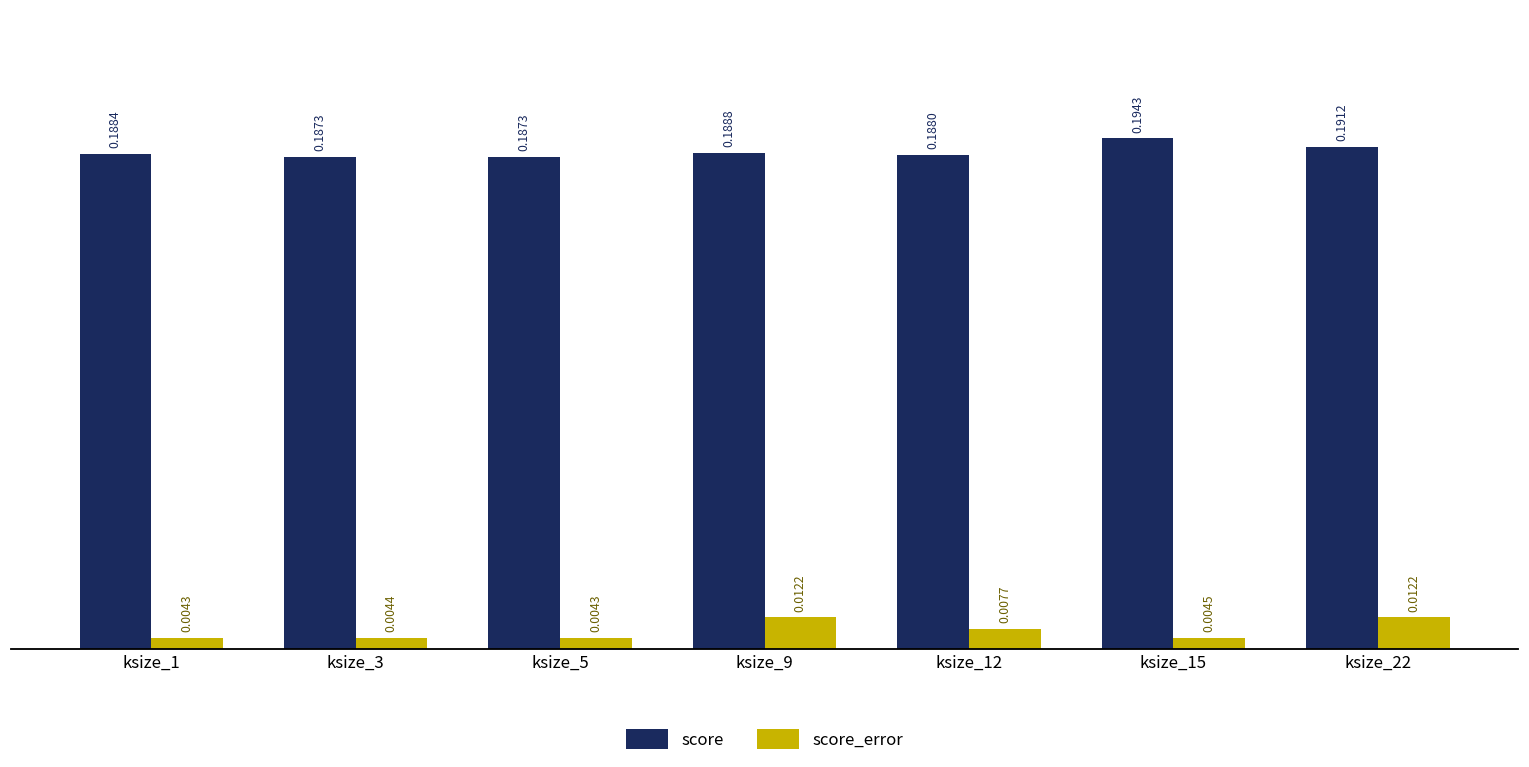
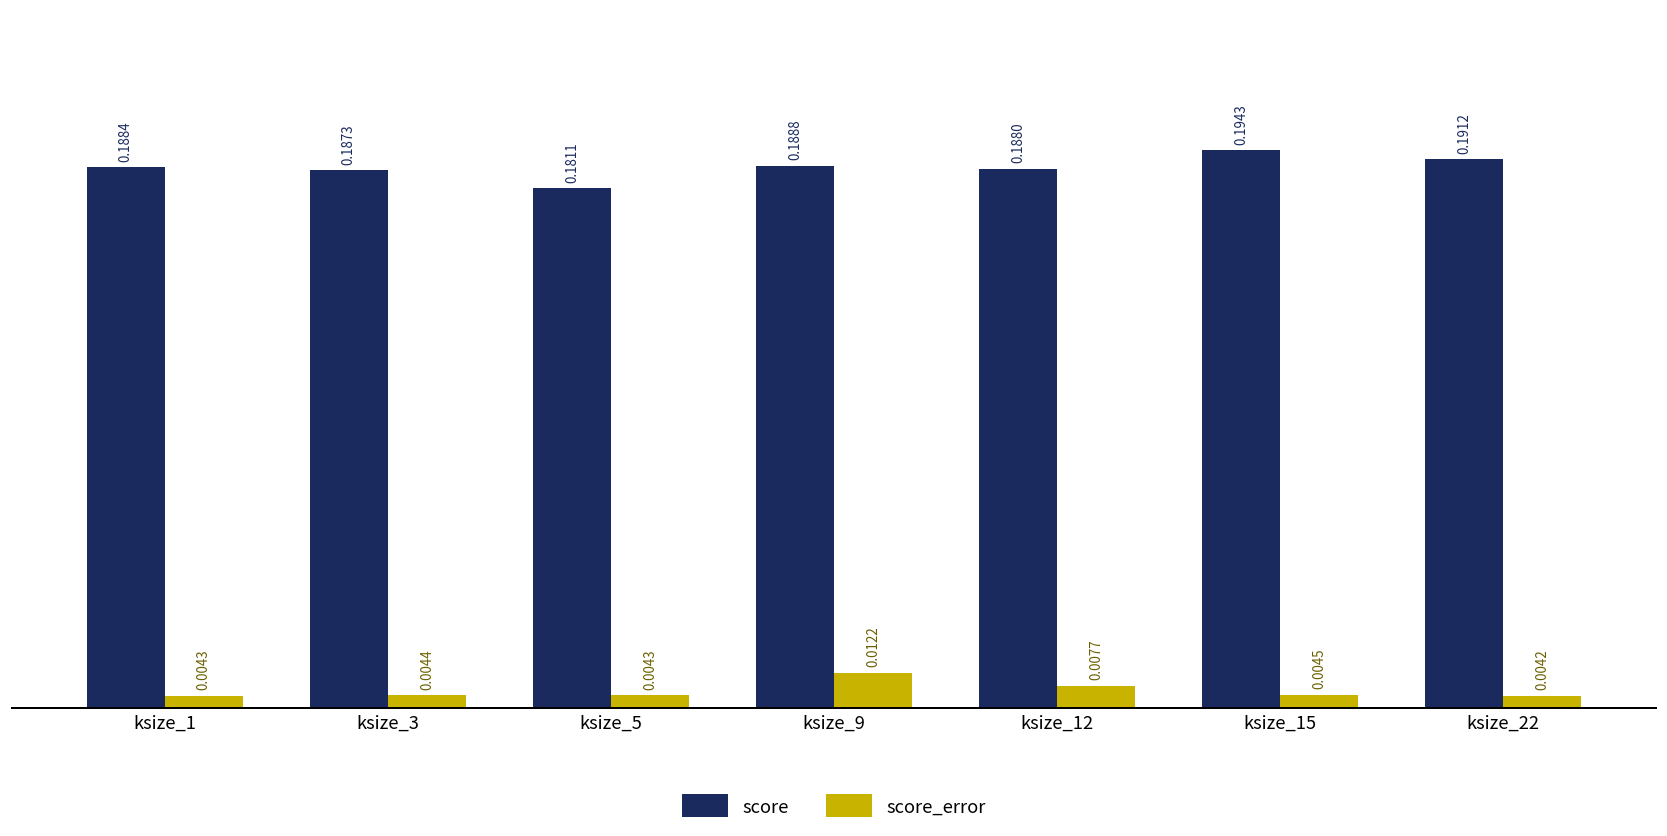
score, ksize_5: 0.1873 -> 0.1811
score_error, ksize_22: 0.0122 -> 0.0042
